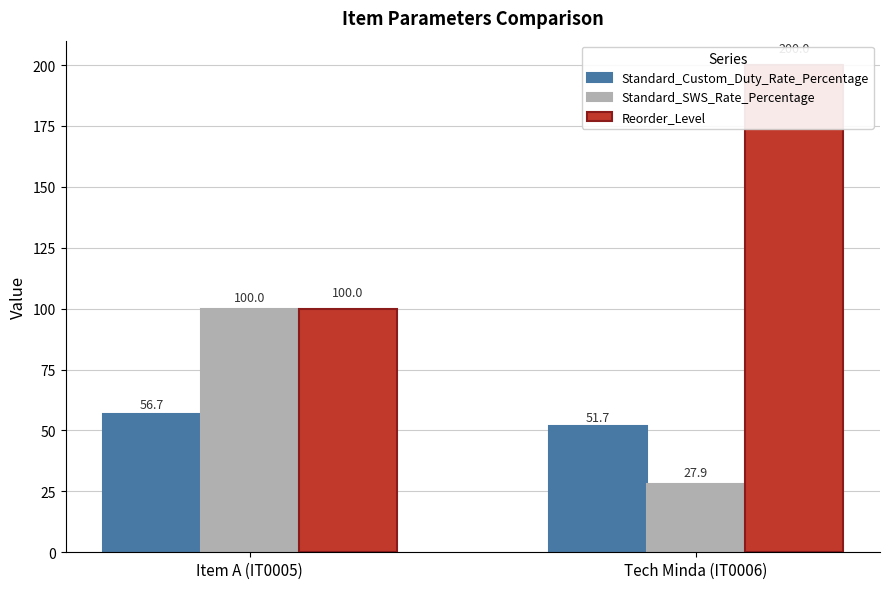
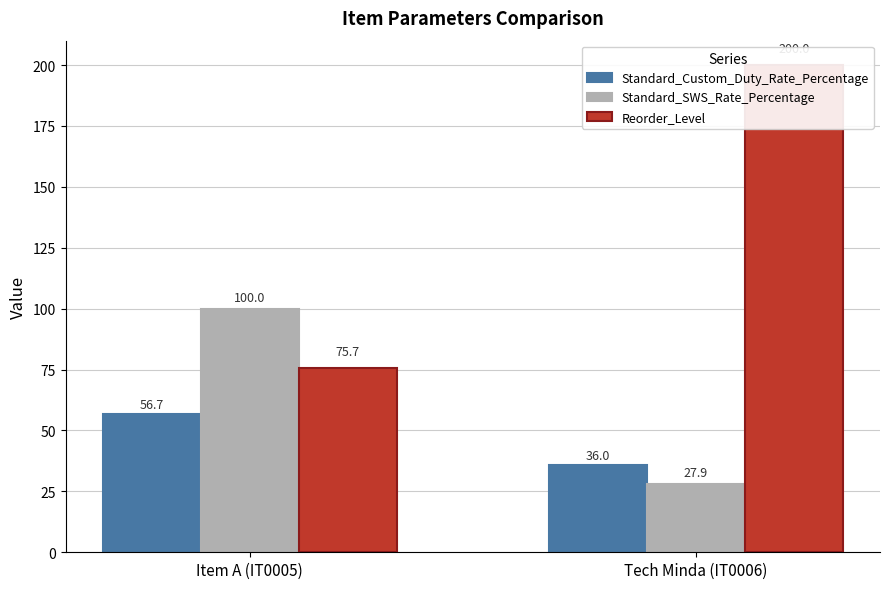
Reorder_Level, Item A (IT0005): 100.0 -> 75.7
Standard_Custom_Duty_Rate_Percentage, Tech Minda (IT0006): 51.7 -> 36.0
